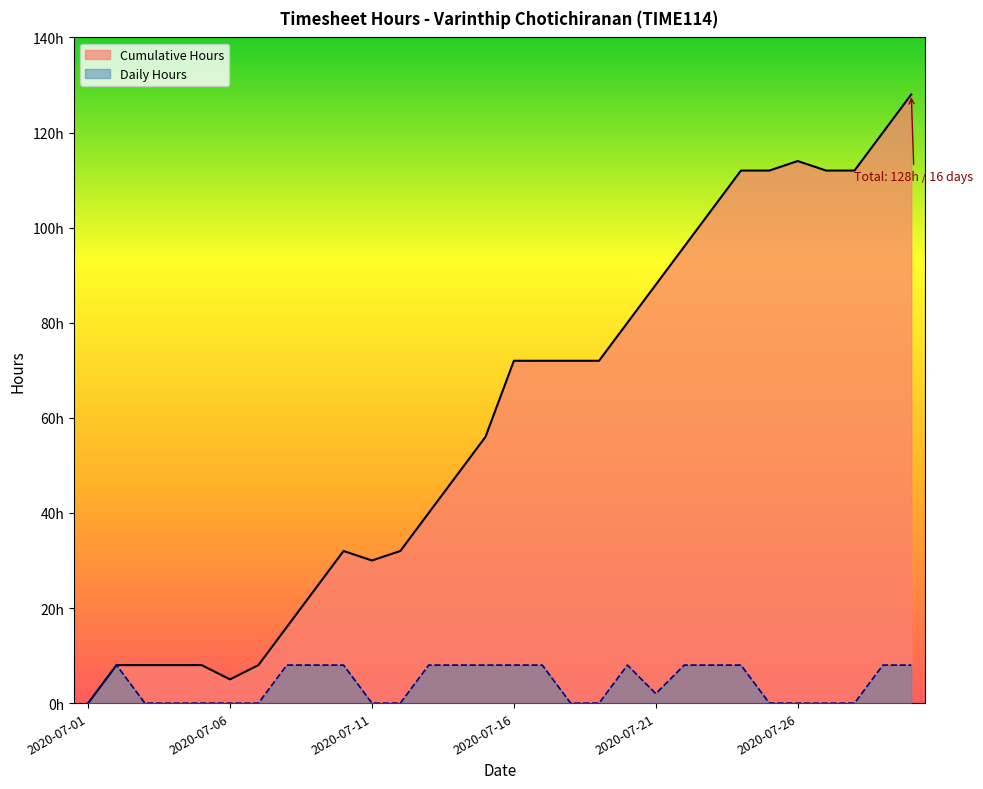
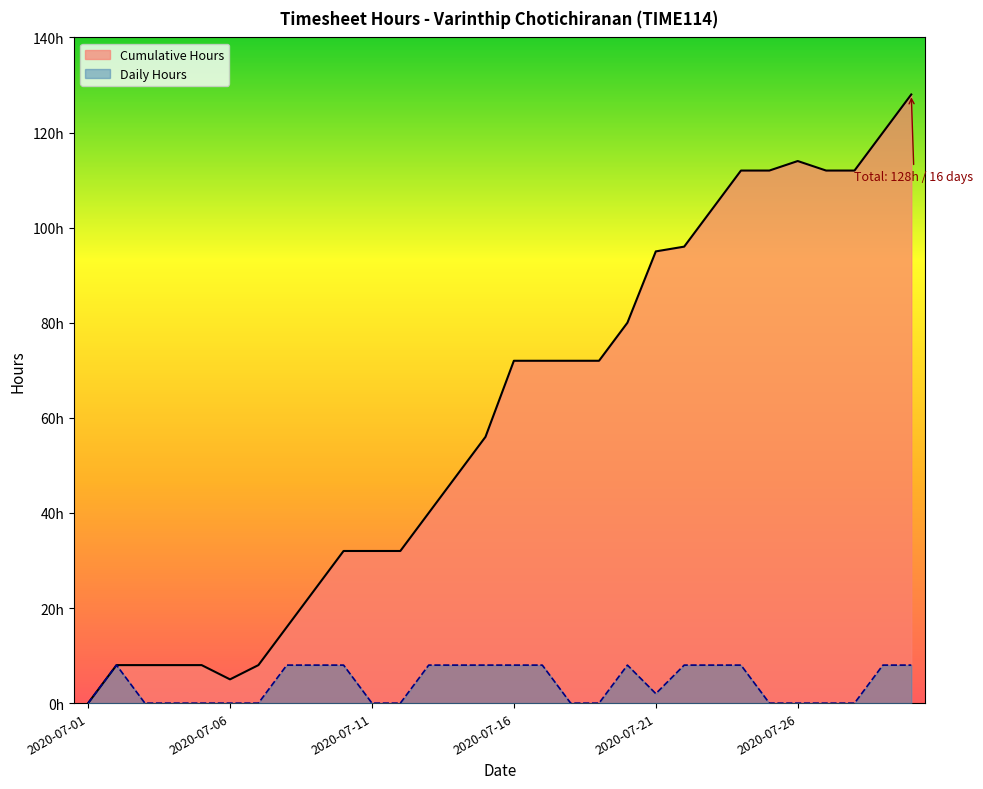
Cumulative Hours, 2020-07-11: 30h -> 32h
Cumulative Hours, 2020-07-21: 88h -> 95h
